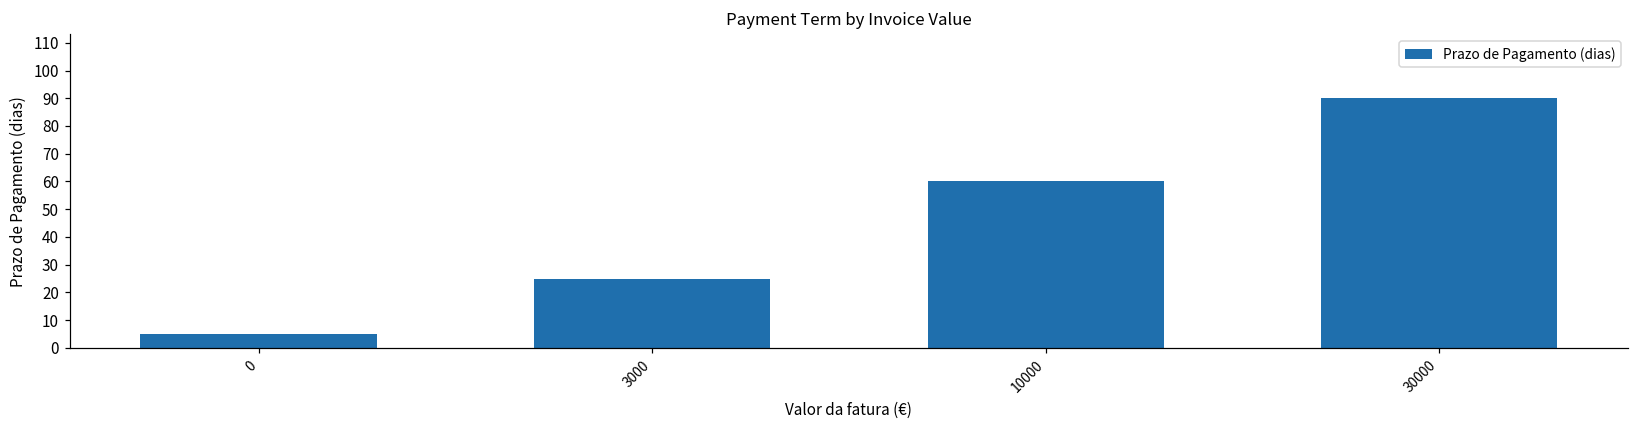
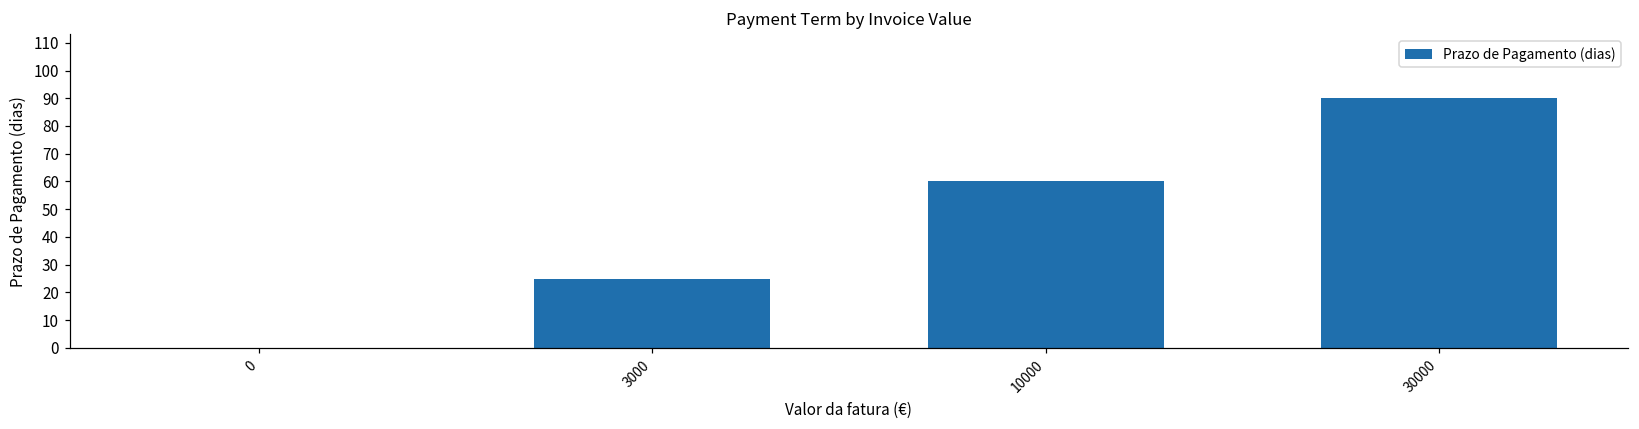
0: 5 -> 0
